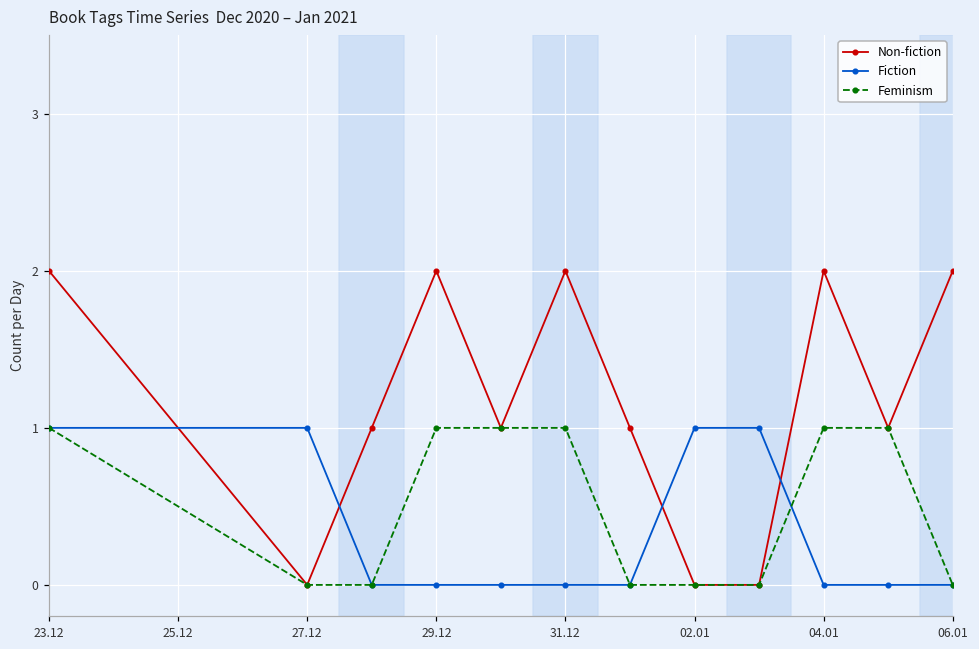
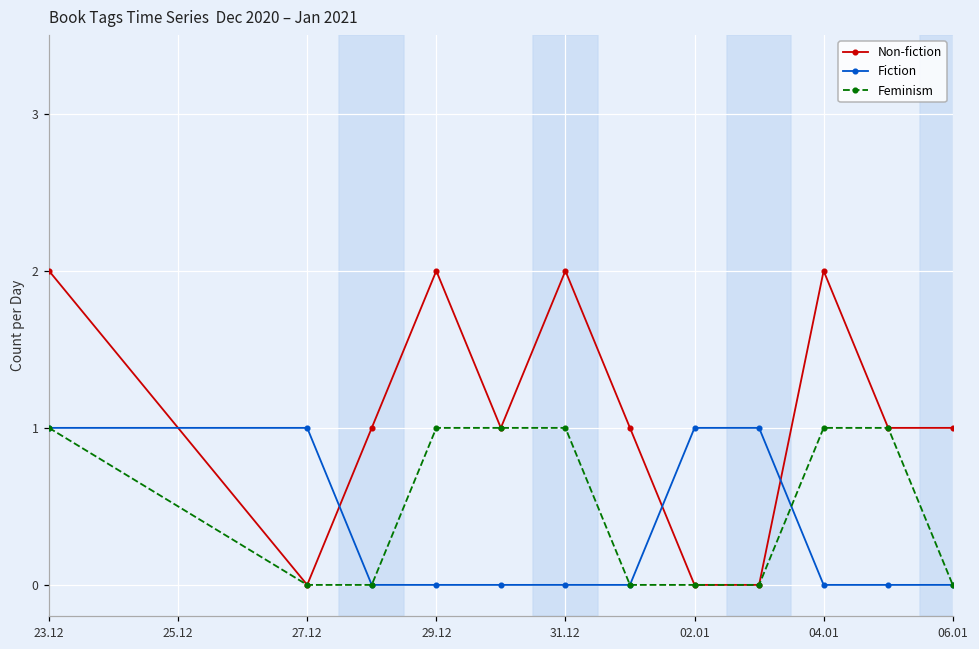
Non-fiction, 06.01: 2 -> 1
